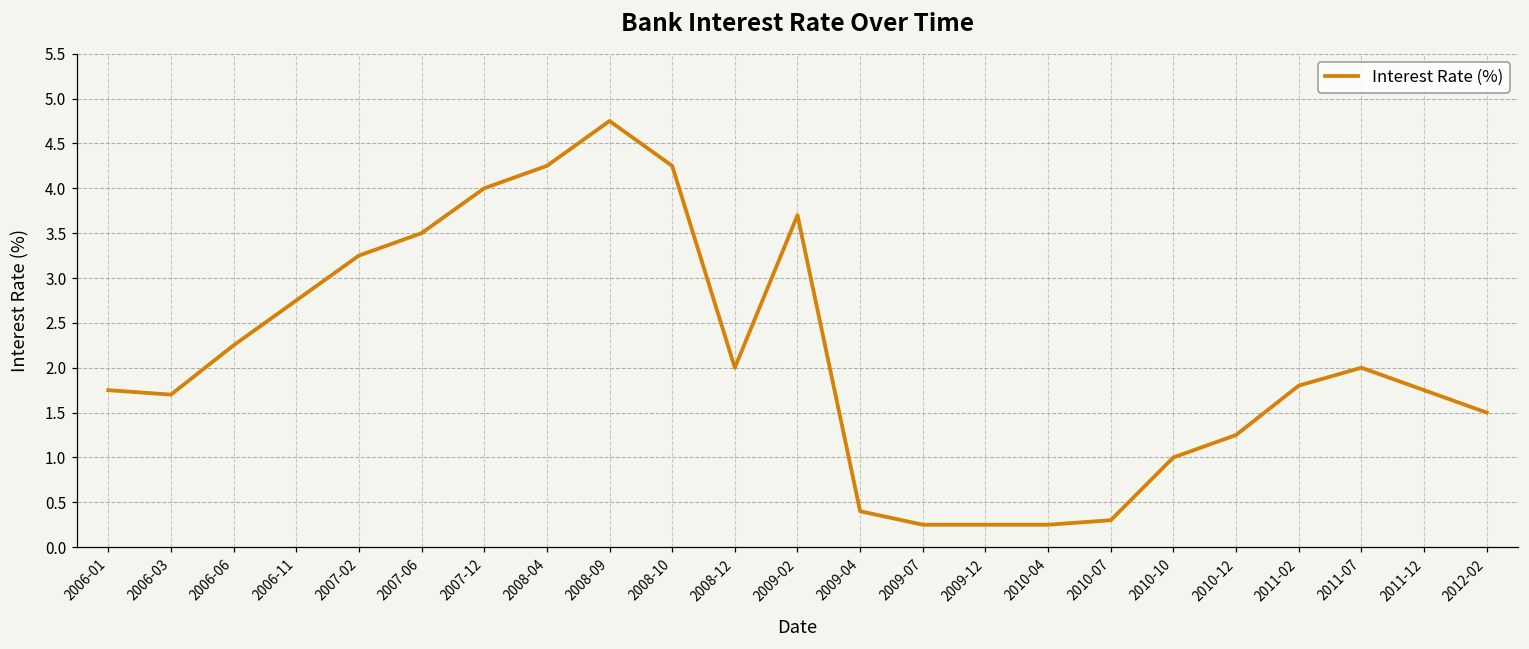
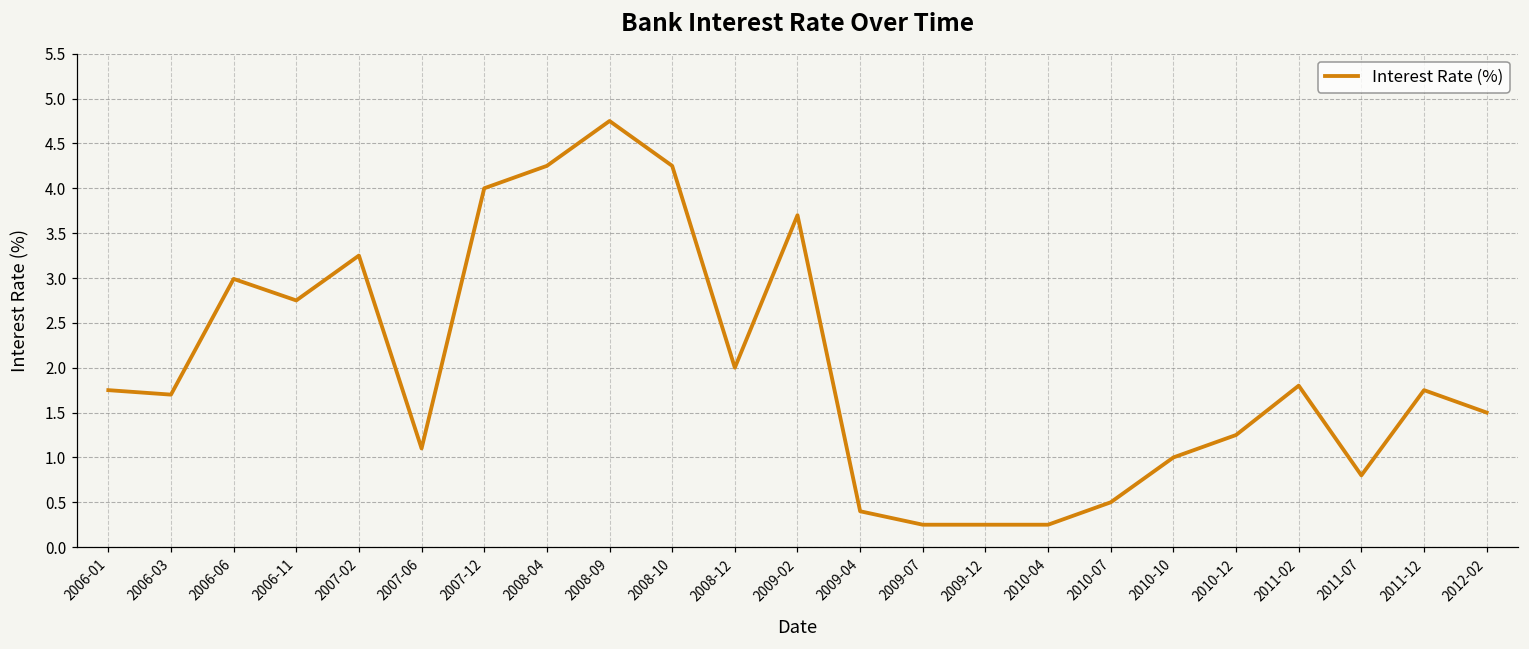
2006-06: 2.3 -> 3.0
2007-06: 3.5 -> 1.1
2010-07: 0.3 -> 0.5
2011-07: 2.0 -> 0.8
